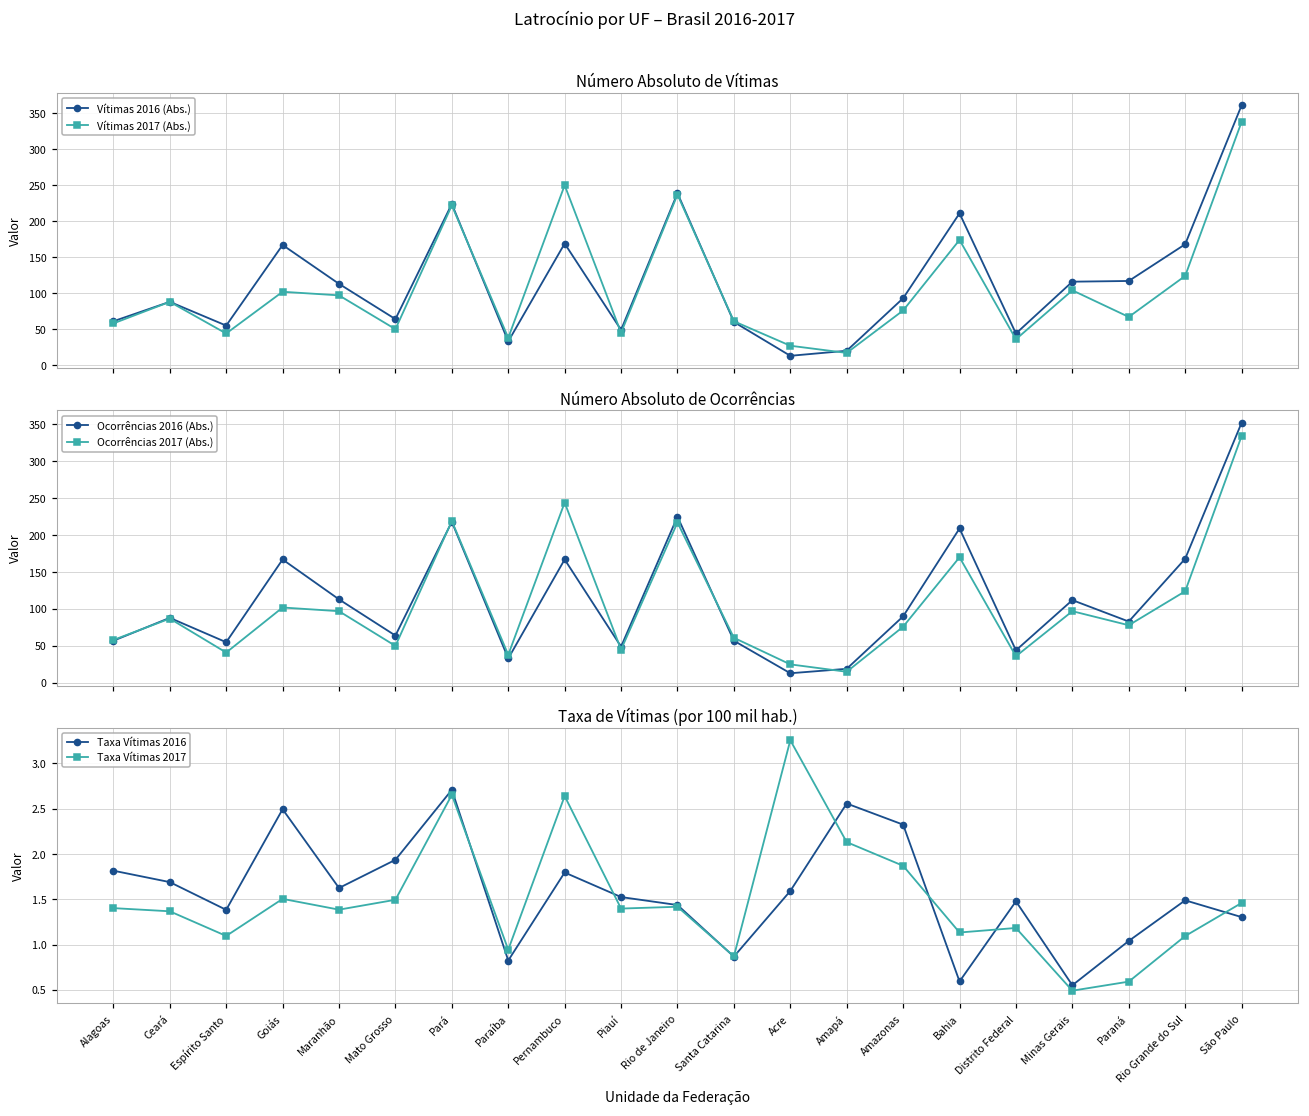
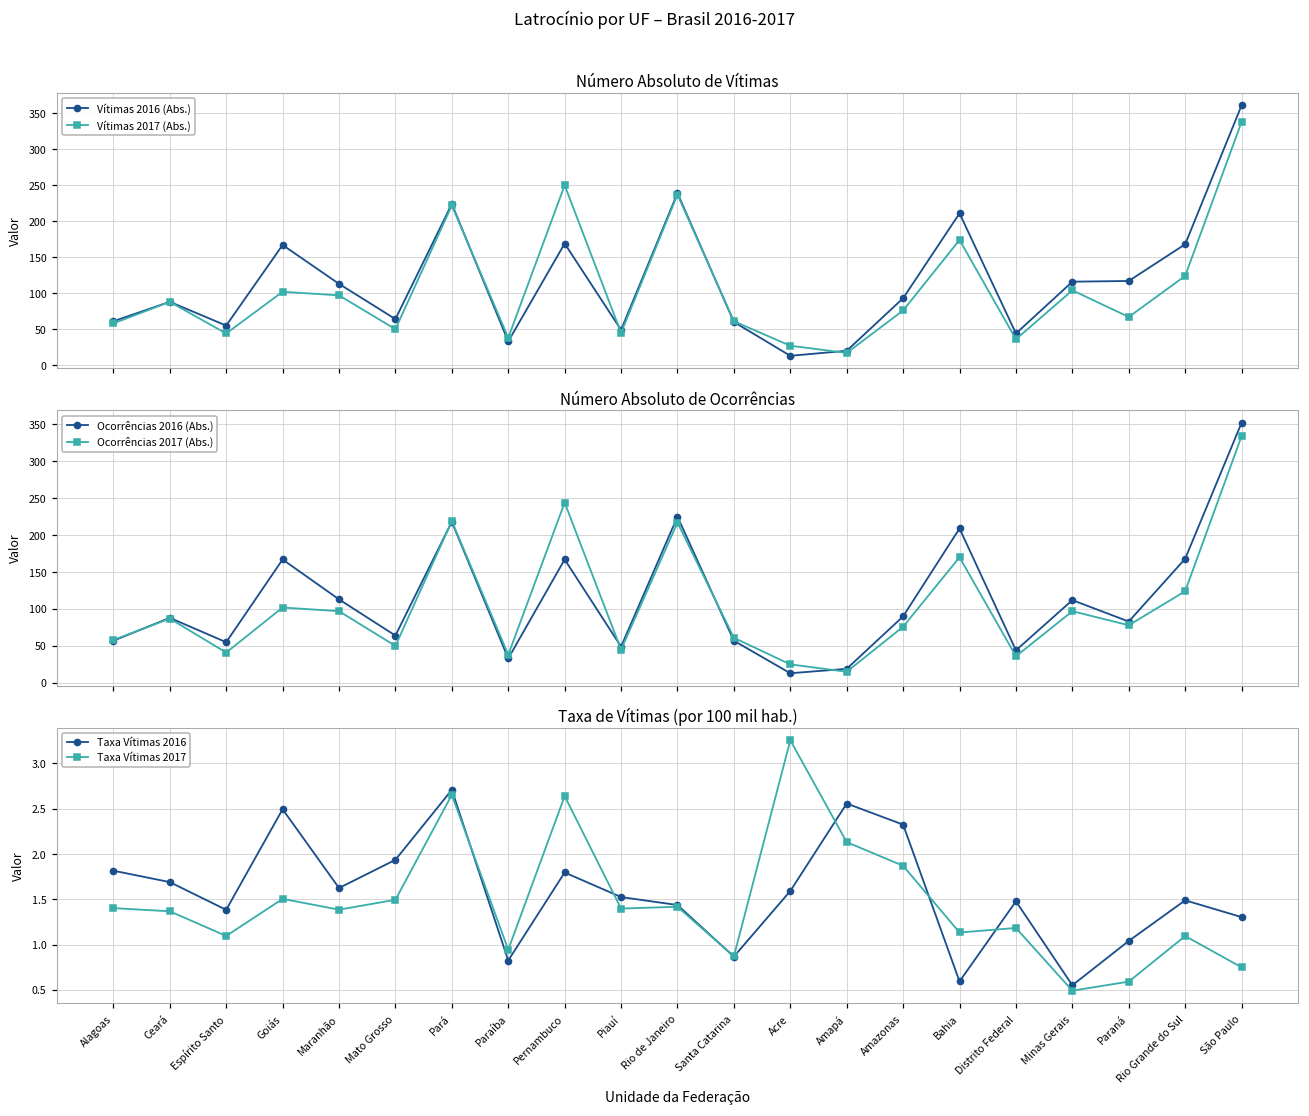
Taxa de Vítimas (por 100 mil hab.), Taxa Vítimas 2017, São Paulo: 1.5 -> 0.8
